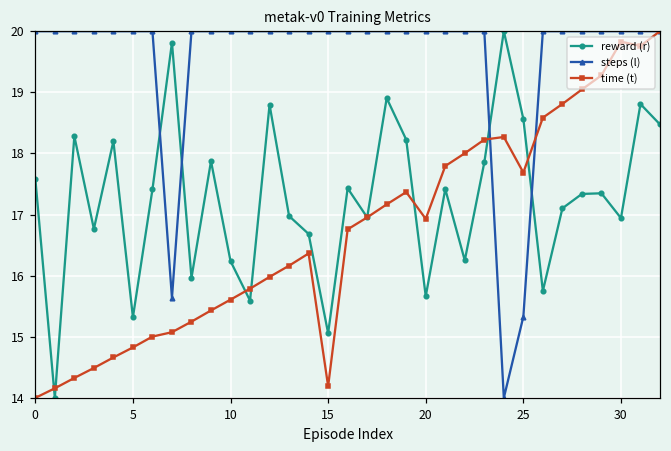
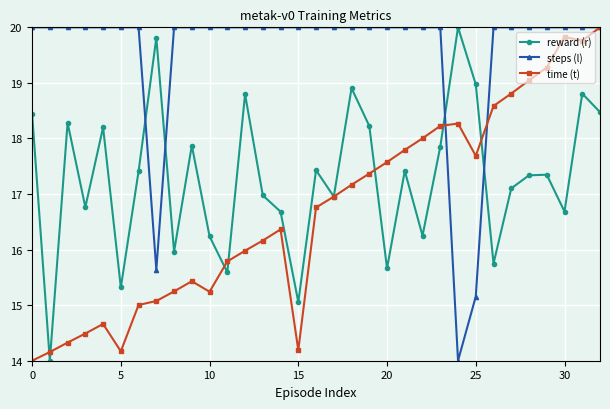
reward (r), 0: 17.6 -> 18.4
time (t), 5: 14.8 -> 14.2
time (t), 10: 15.6 -> 15.2
time (t), 20: 16.9 -> 17.6
reward (r), 25: 18.6 -> 19.0
steps (l), 25: 15.3 -> 15.2
reward (r), 30: 16.9 -> 16.7
